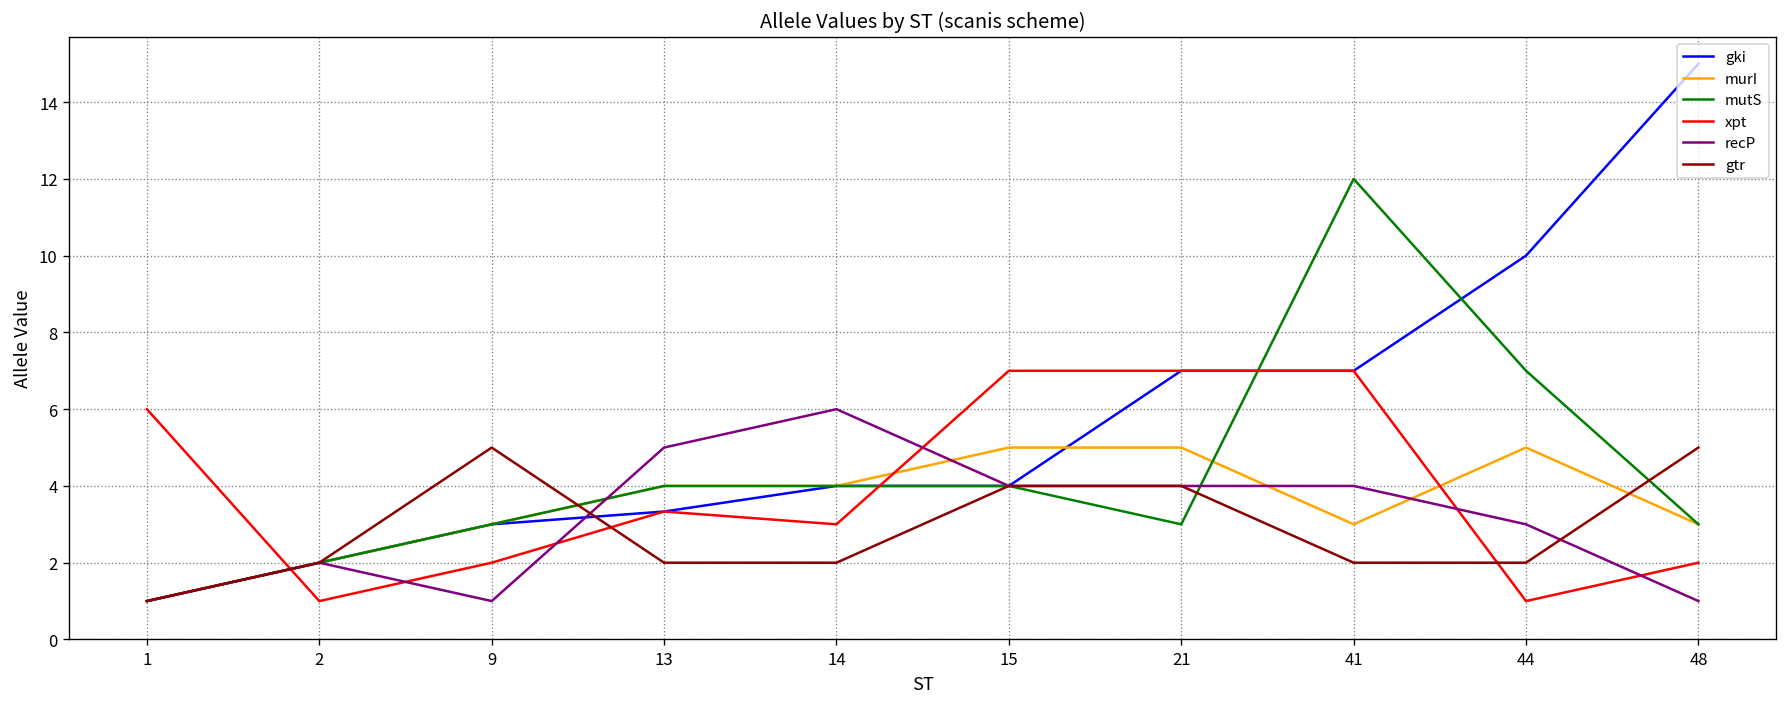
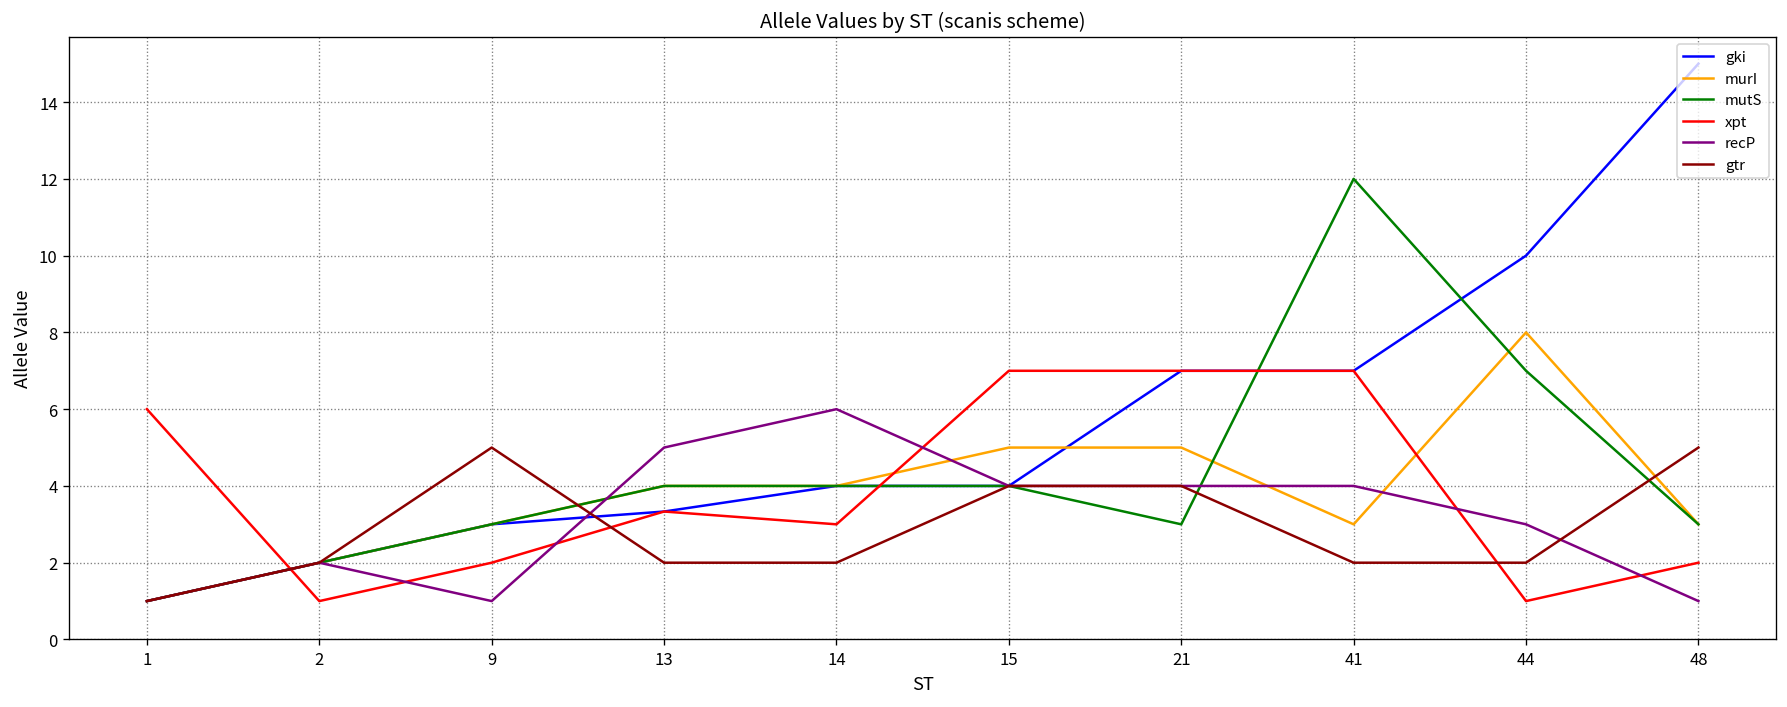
murI, 44: 5 -> 8
